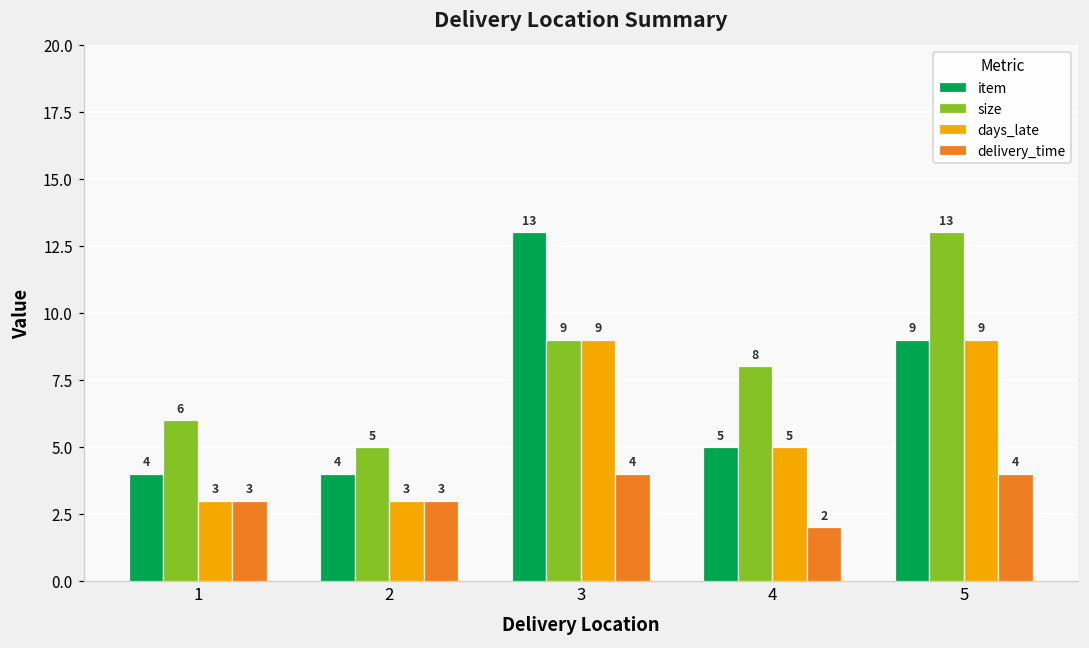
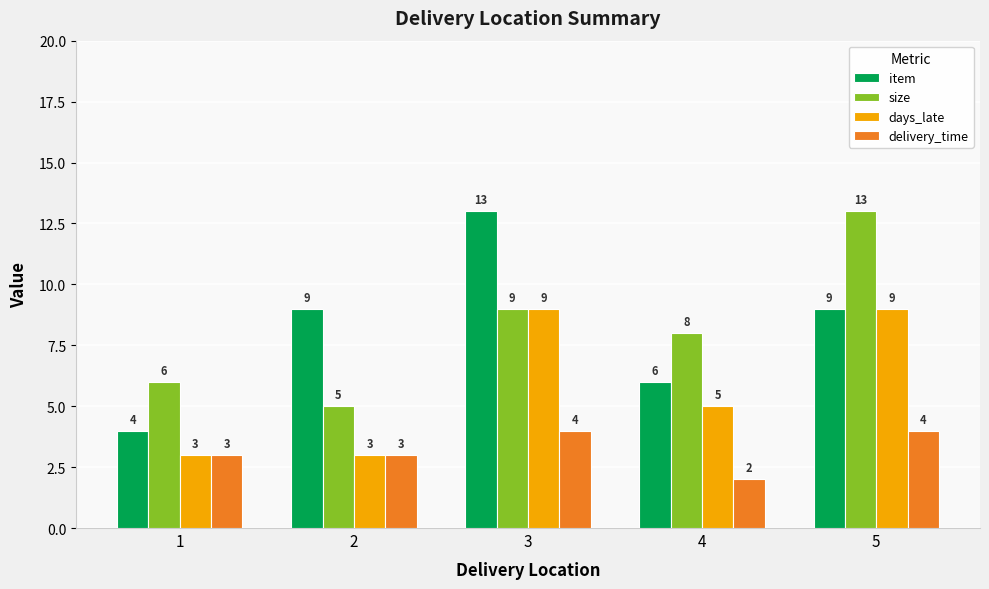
item, 2: 4 -> 9
item, 4: 5 -> 6
